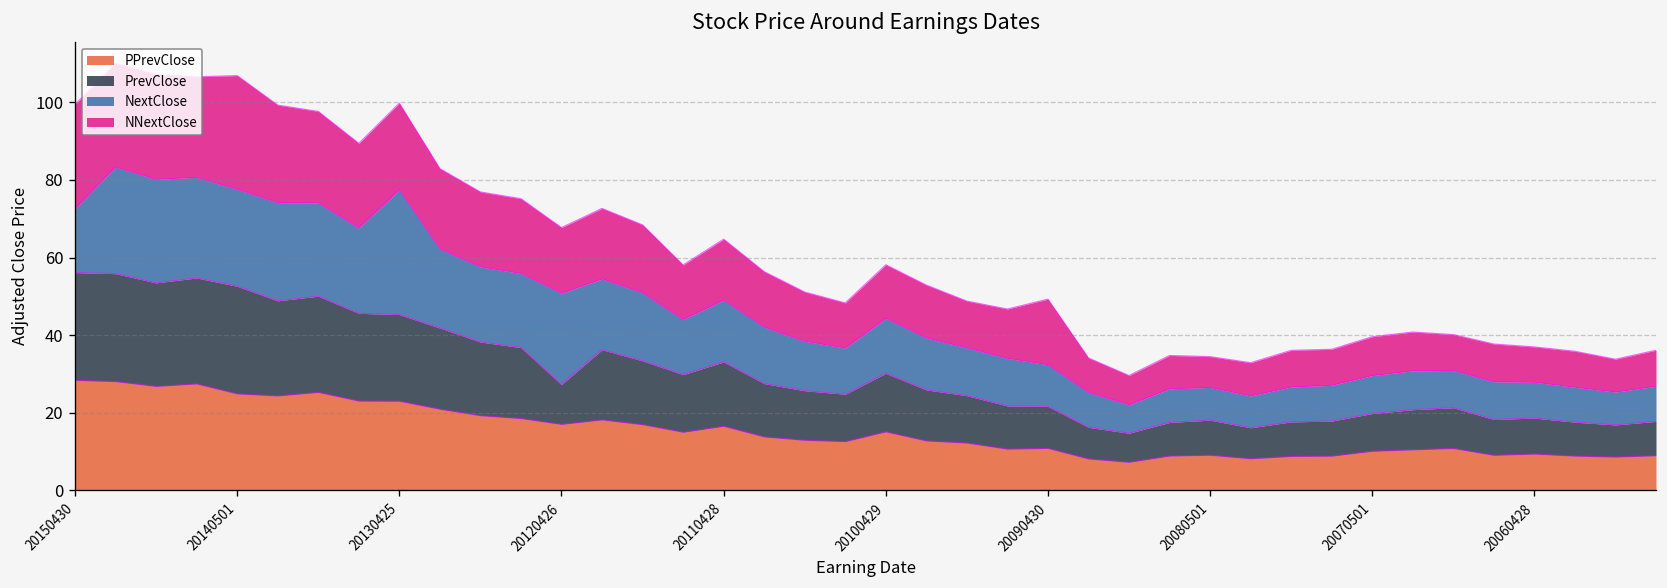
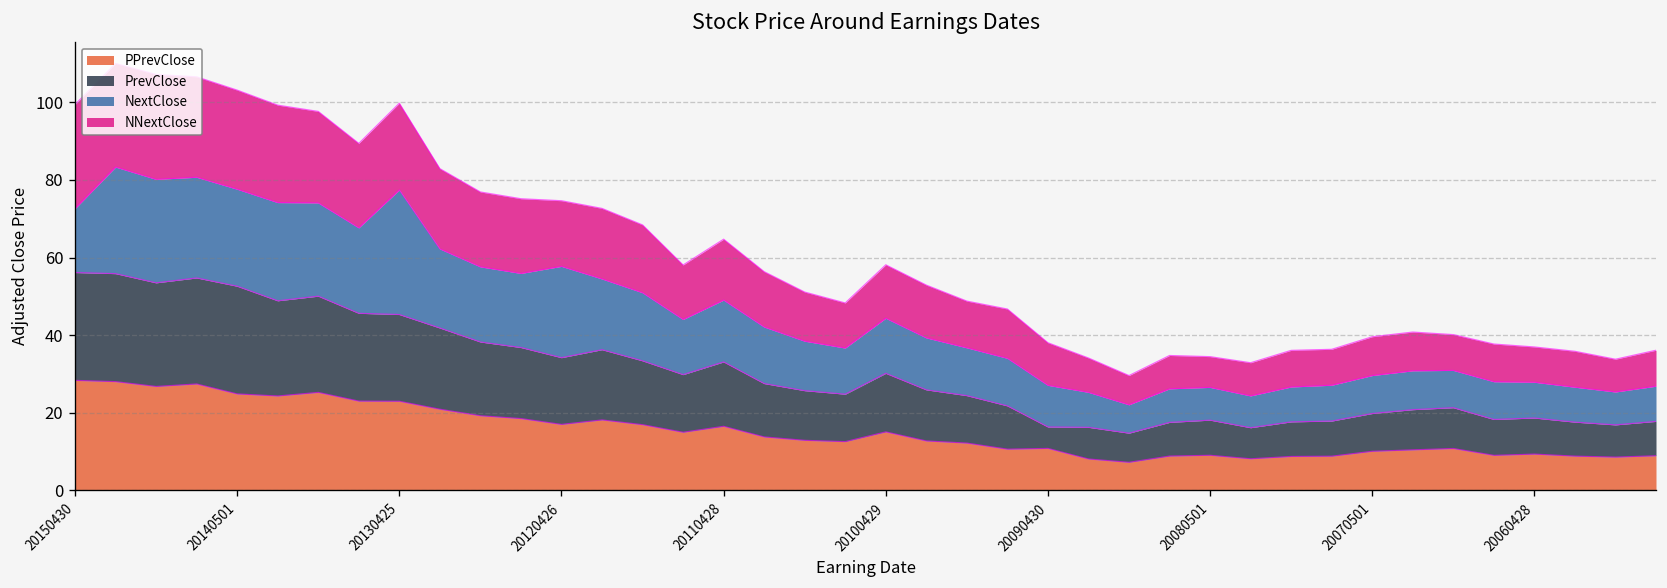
NNextClose, 20140501: 29 -> 26
PrevClose, 20120426: 10 -> 17
PrevClose, 20090430: 11 -> 6
NNextClose, 20090430: 17 -> 11
